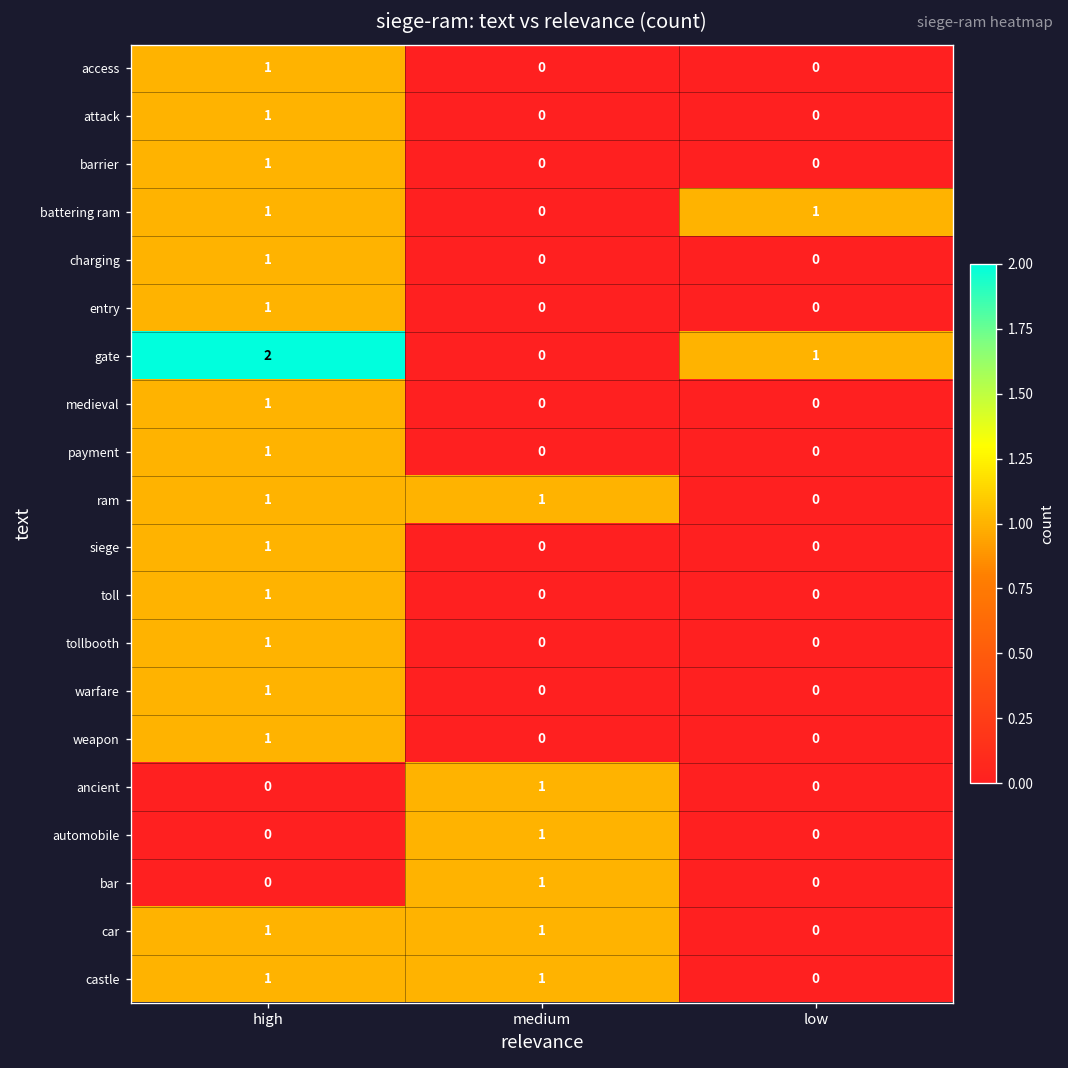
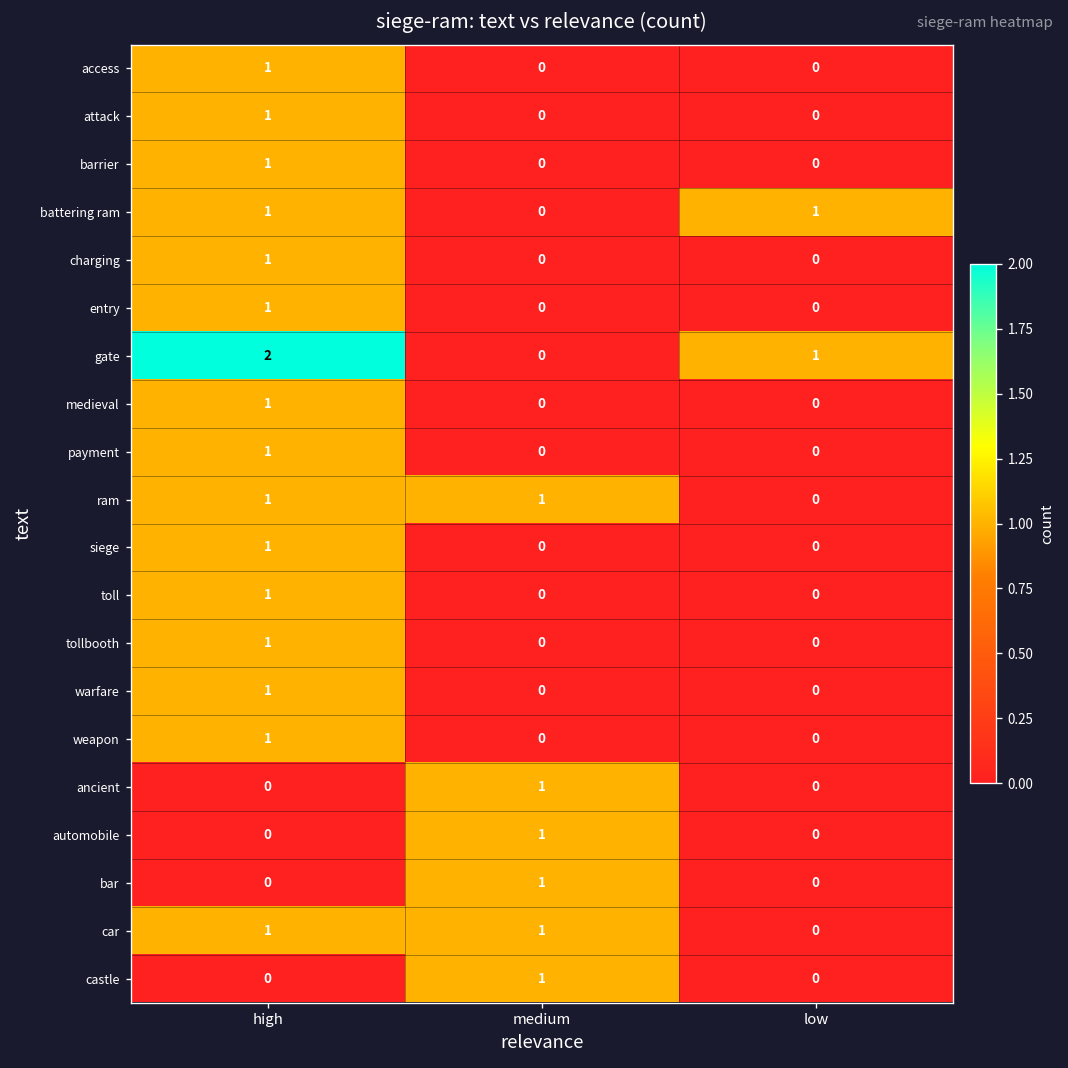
castle, high: 1 -> 0
